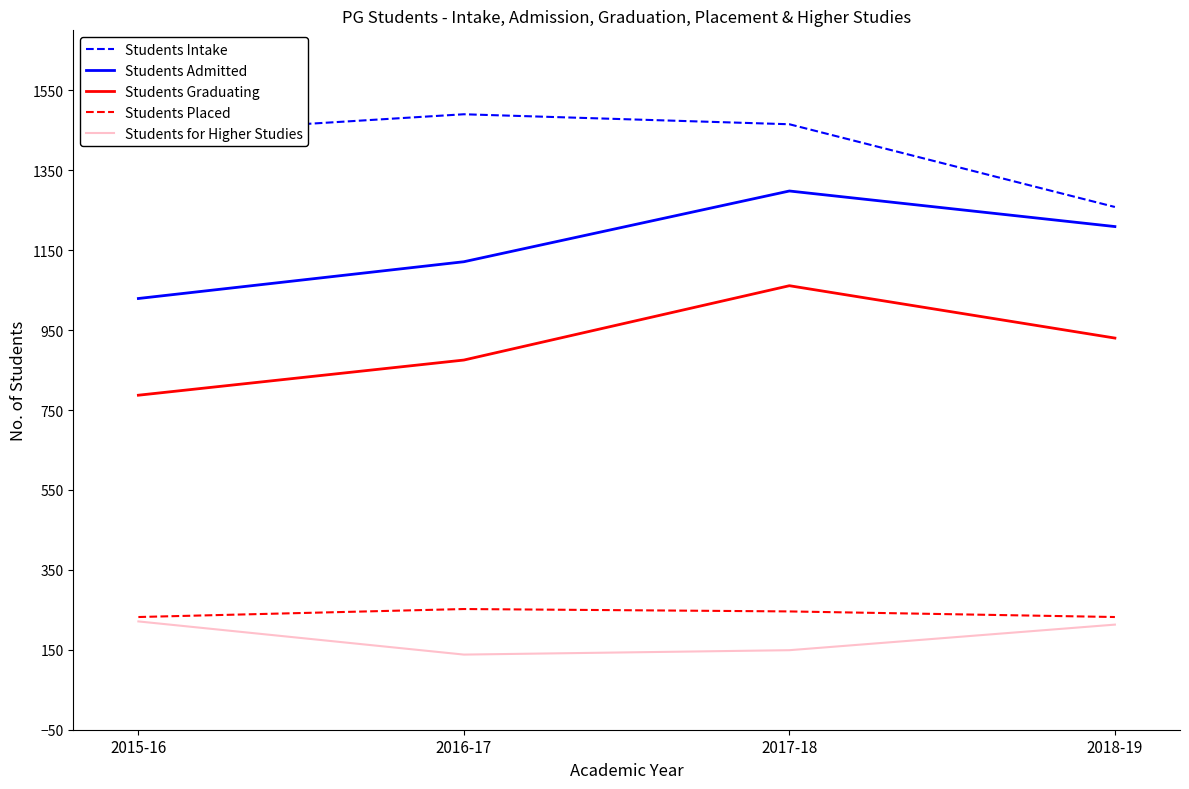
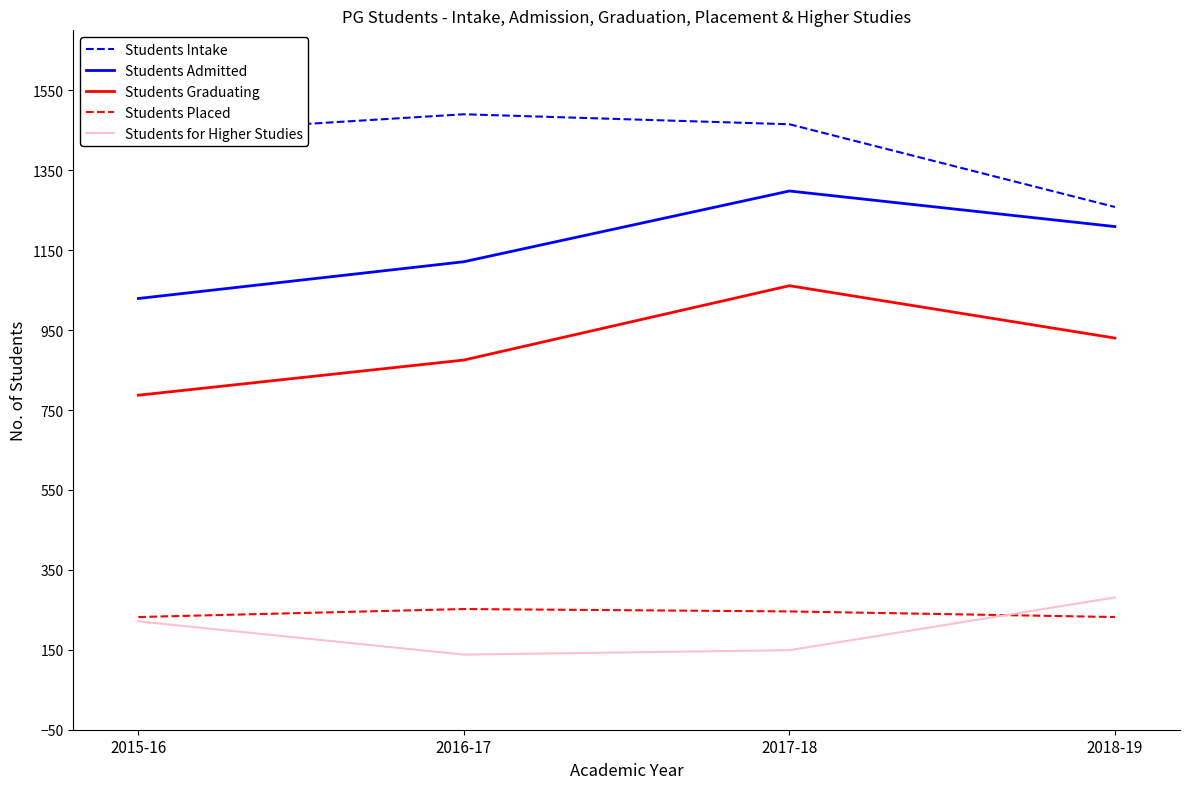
Students for Higher Studies, 2018-19: 210 -> 280
